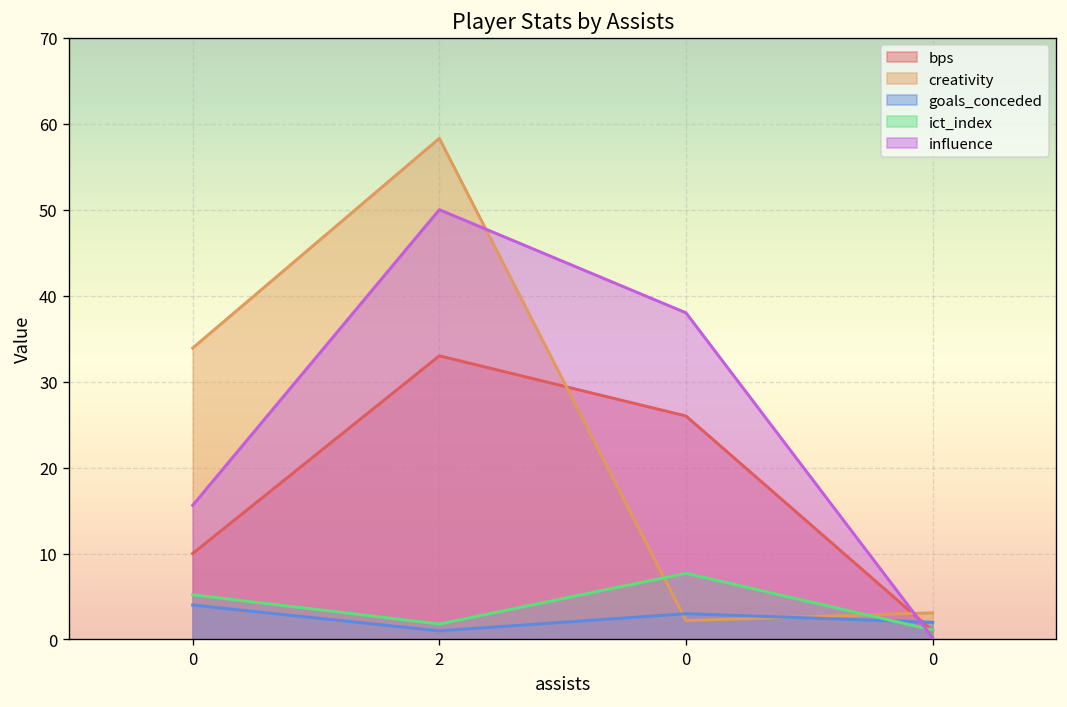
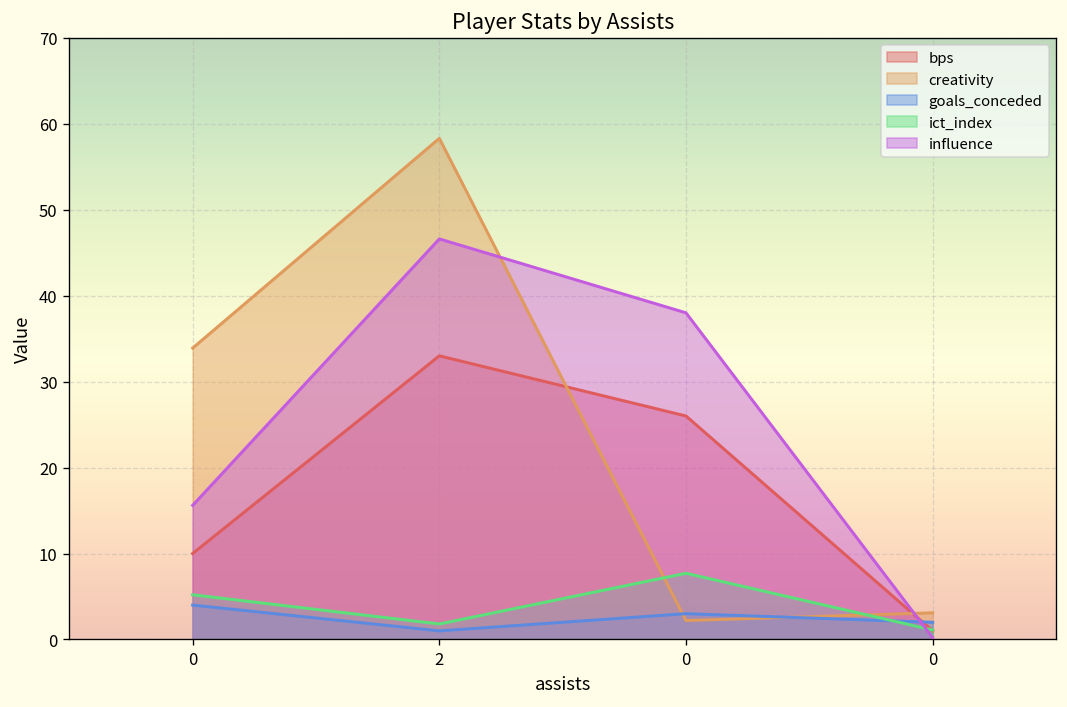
influence, 2: 50 -> 47
